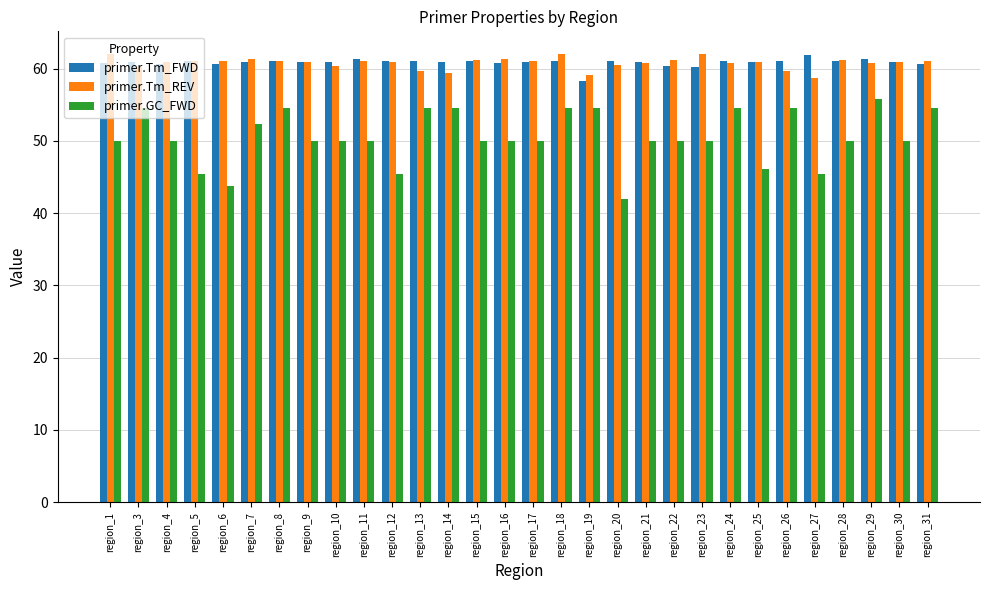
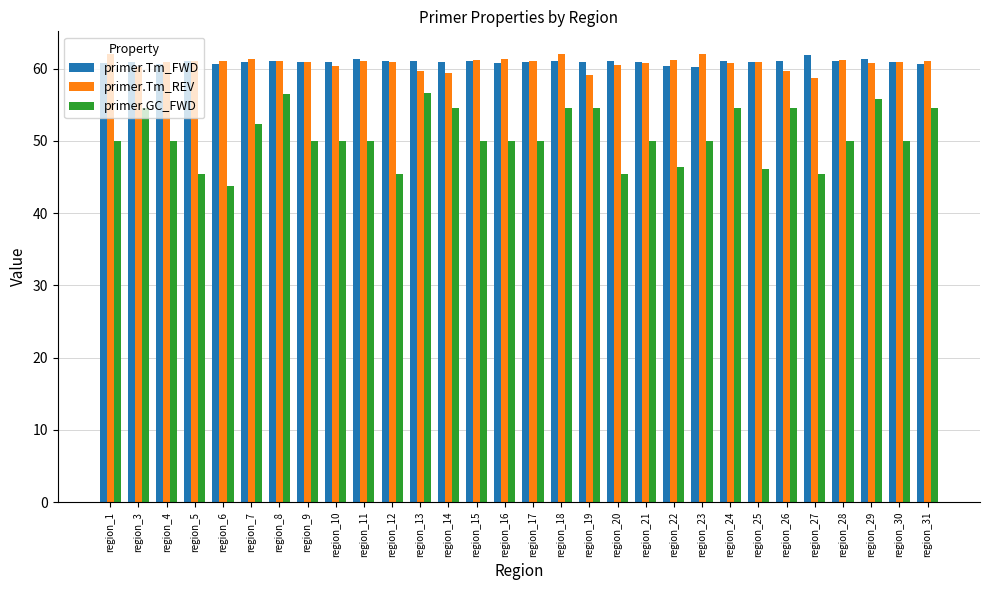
primer.GC_FWD, region_8: 55 -> 56
primer.GC_FWD, region_13: 55 -> 57
primer.Tm_FWD, region_19: 58 -> 61
primer.GC_FWD, region_20: 42 -> 45
primer.GC_FWD, region_22: 50 -> 46
